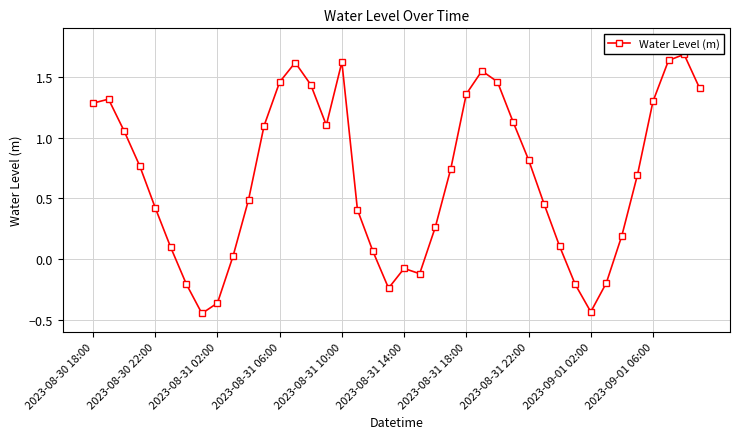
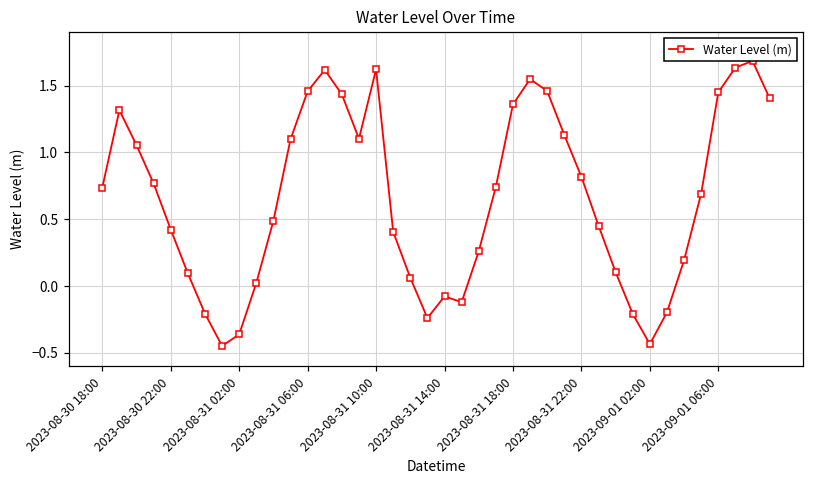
2023-08-30 18:00: 1.28 -> 0.74
2023-09-01 06:00: 1.30 -> 1.45
